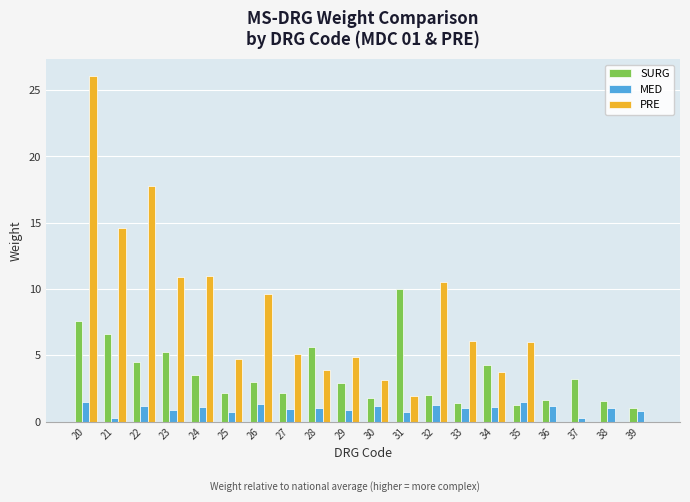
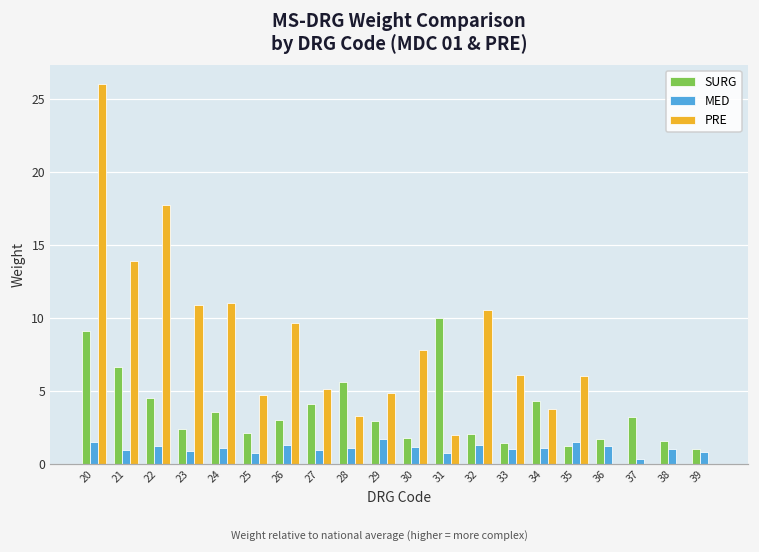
SURG, 20: 7.6 -> 9.1
MED, 21: 0.3 -> 0.9
PRE, 21: 14.6 -> 13.9
SURG, 23: 5.2 -> 2.4
SURG, 27: 2.2 -> 4.1
PRE, 28: 3.9 -> 3.3
MED, 29: 0.9 -> 1.7
PRE, 30: 3.2 -> 7.8
